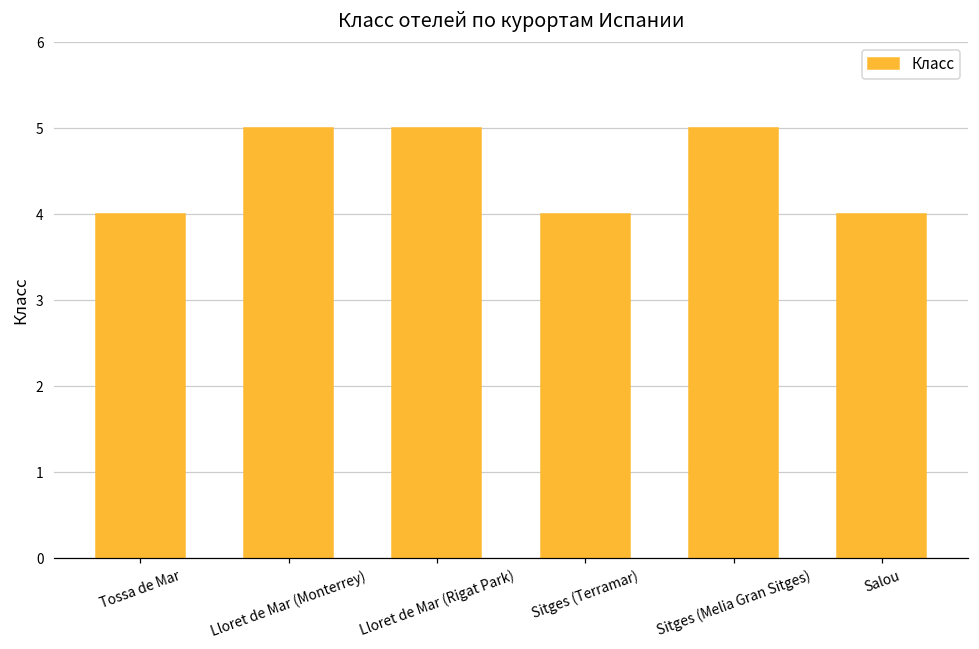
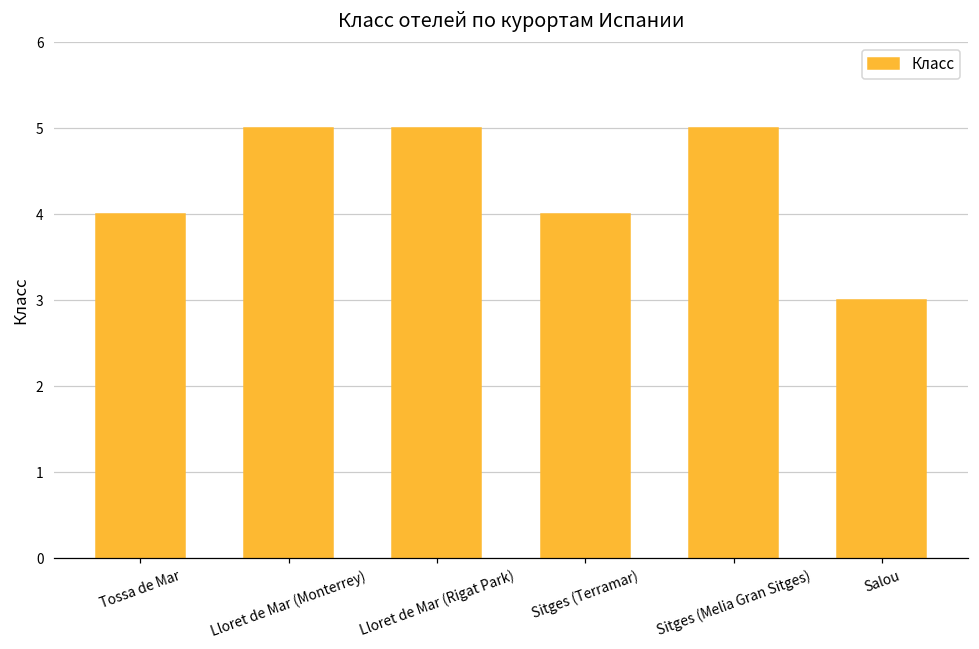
Salou: 4 -> 3
